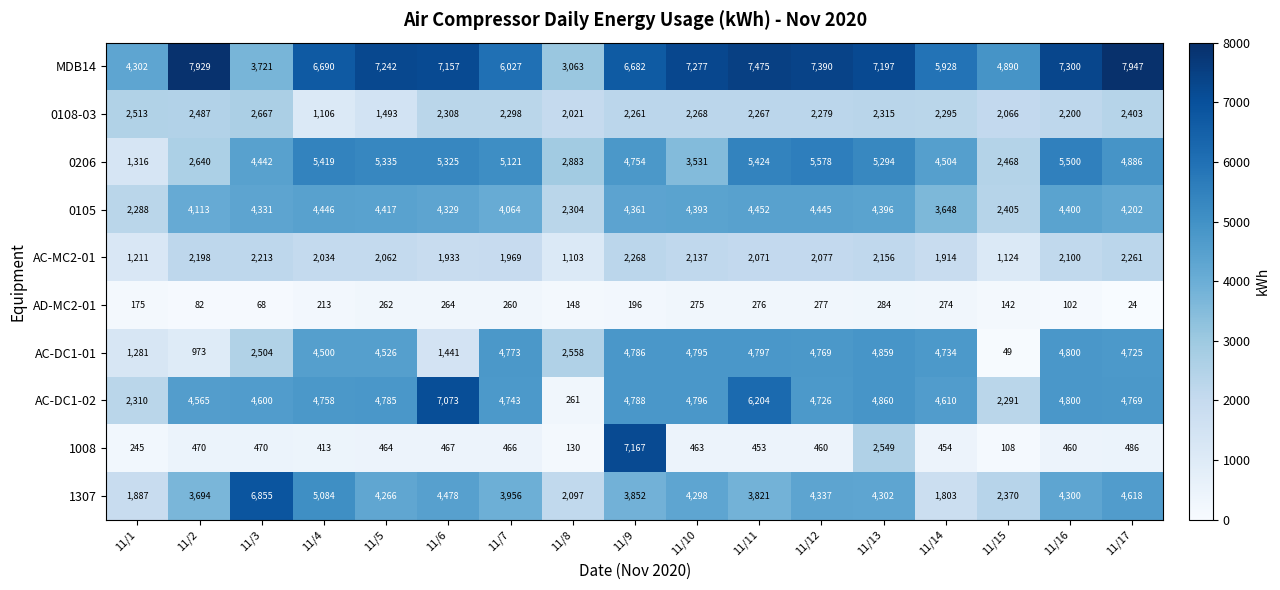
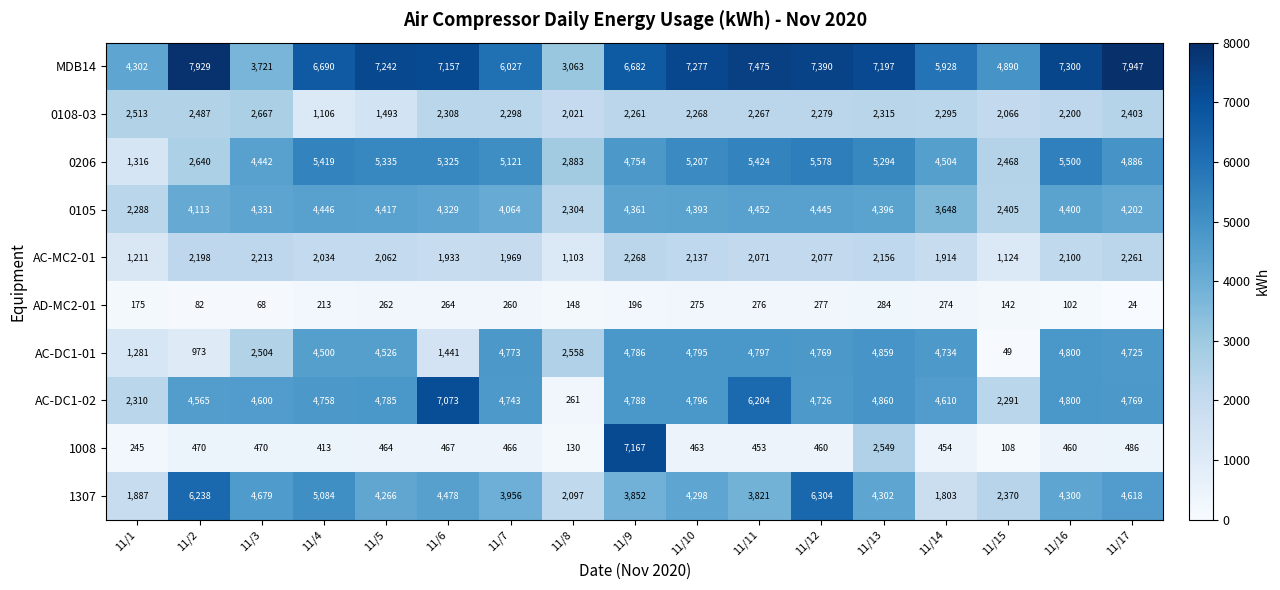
0206, 11/10: 3,531 -> 5,207
1307, 11/2: 3,694 -> 6,238
1307, 11/3: 6,855 -> 4,679
1307, 11/12: 4,337 -> 6,304
